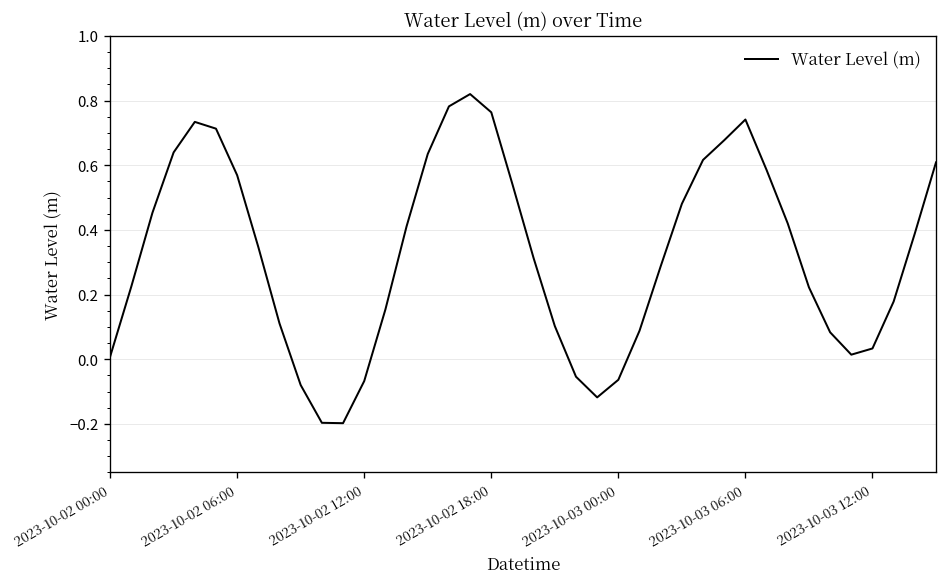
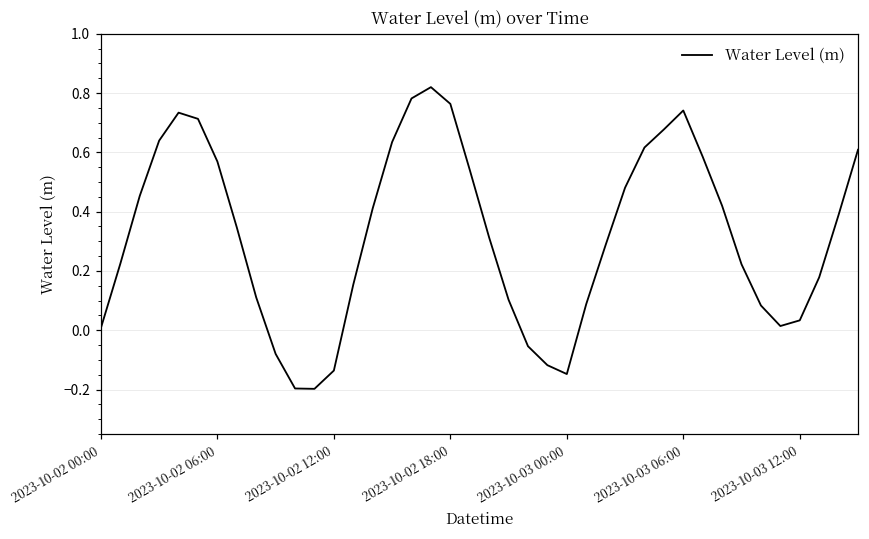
2023-10-02 12:00: -0.07 -> -0.14
2023-10-03 00:00: -0.06 -> -0.15
